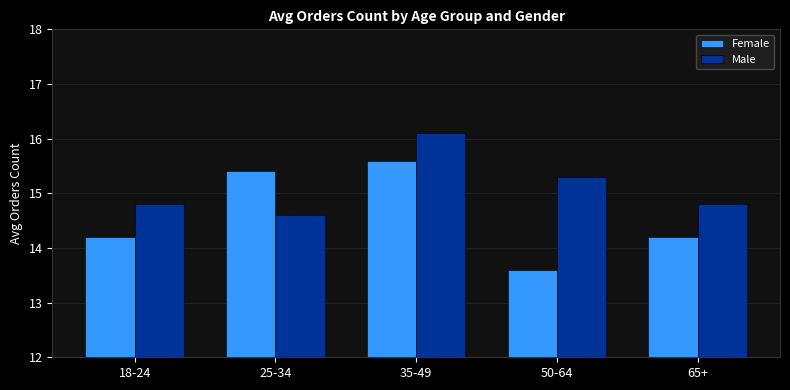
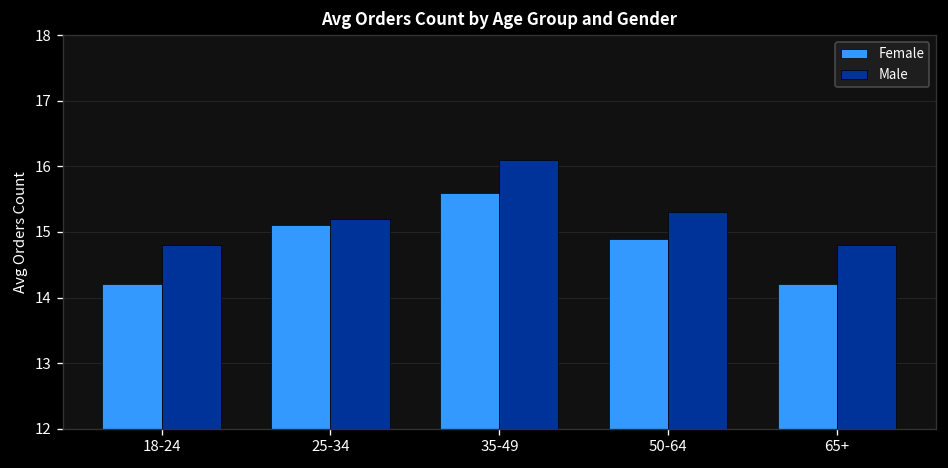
Female, 25-34: 15.4 -> 15.1
Male, 25-34: 14.6 -> 15.2
Female, 50-64: 13.6 -> 14.9
